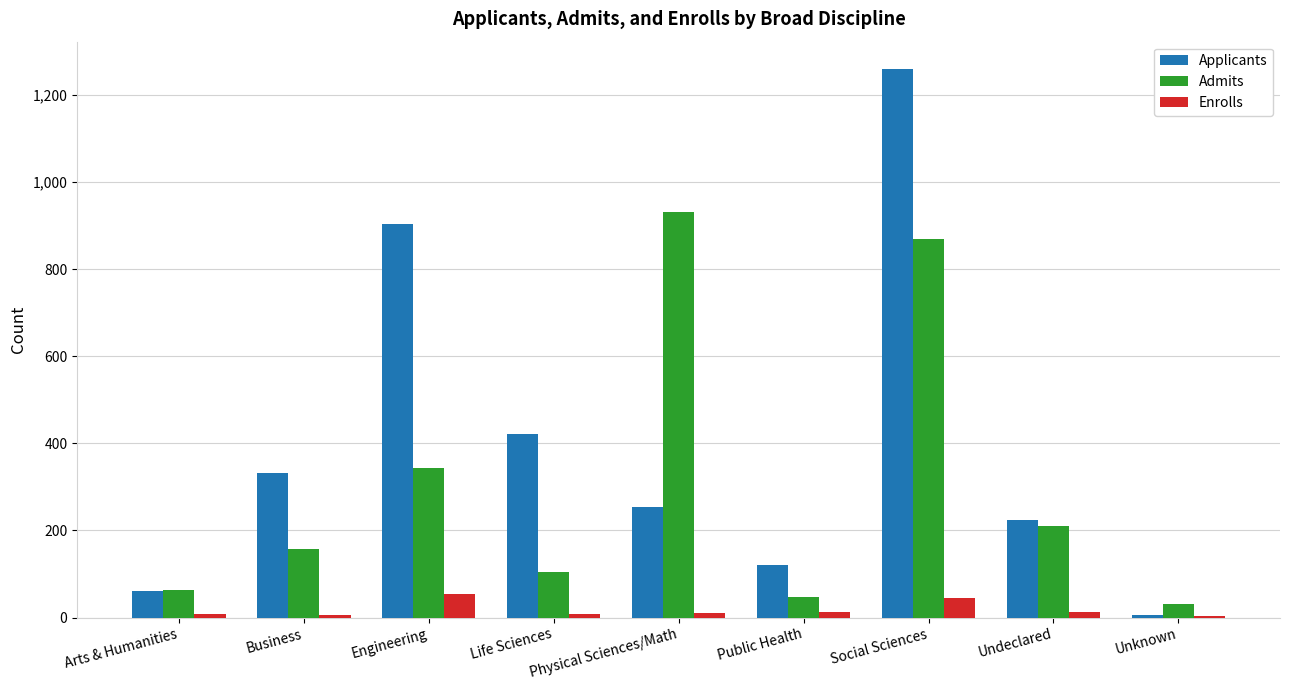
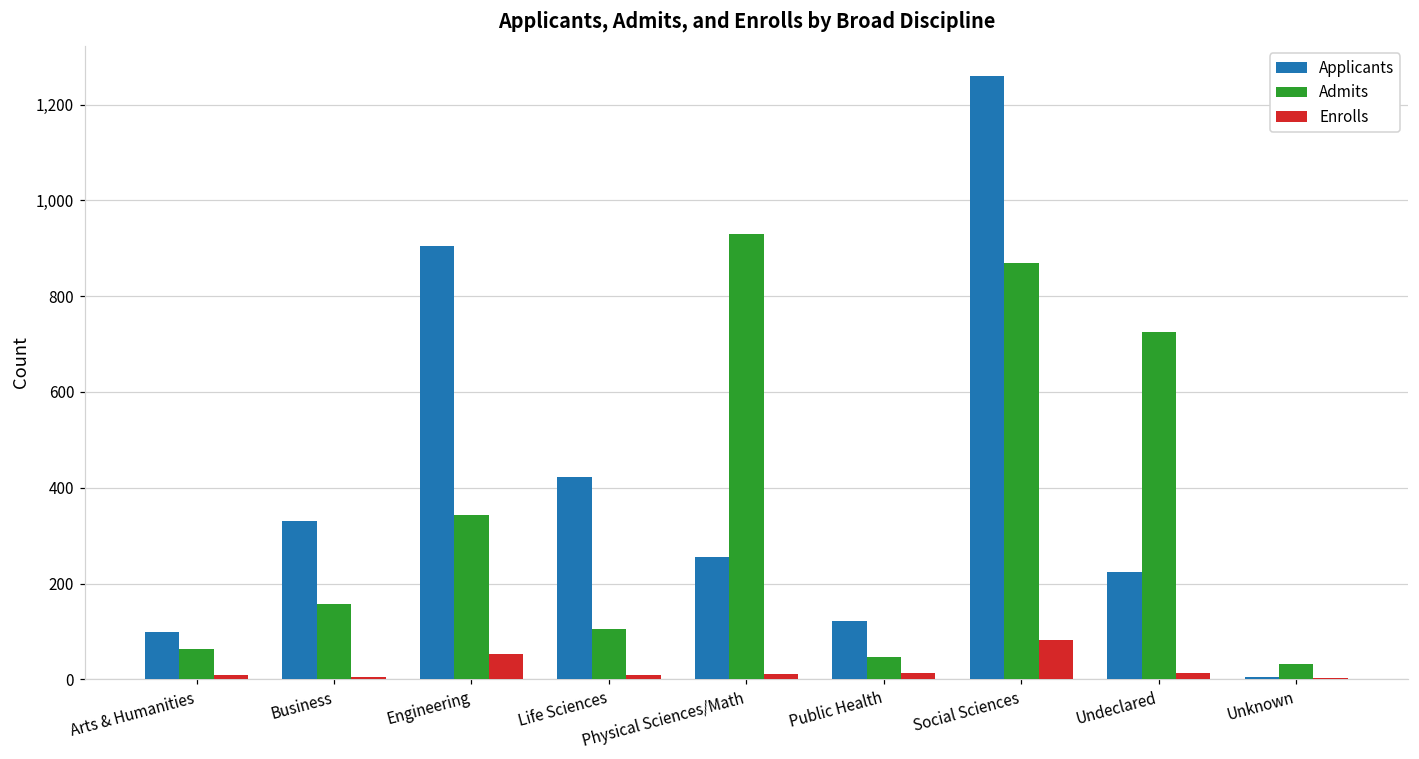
Applicants, Arts & Humanities: 60 -> 100
Enrolls, Social Sciences: 50 -> 80
Admits, Undeclared: 210 -> 730
